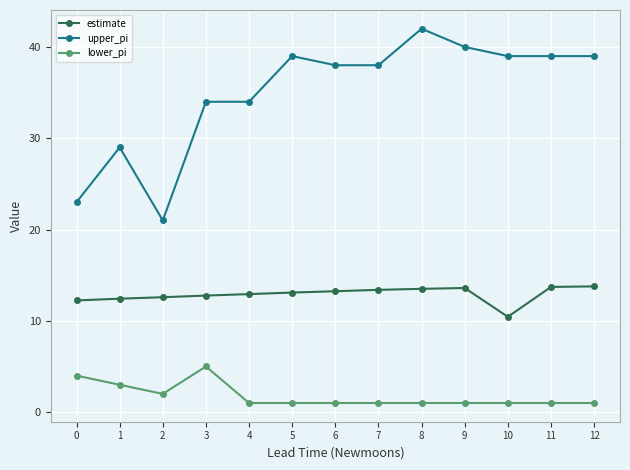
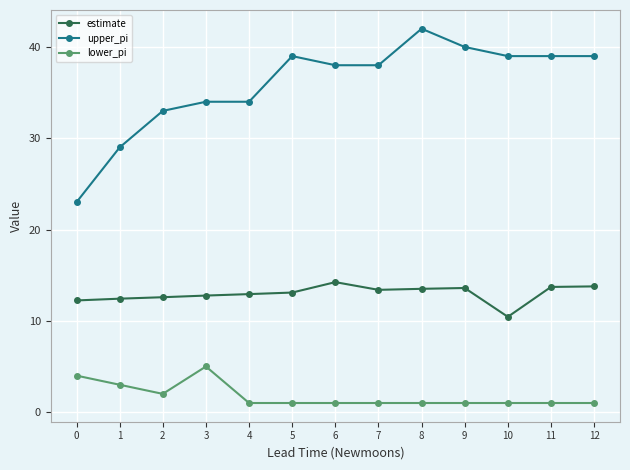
upper_pi, 2: 21 -> 33
estimate, 6: 13 -> 14
